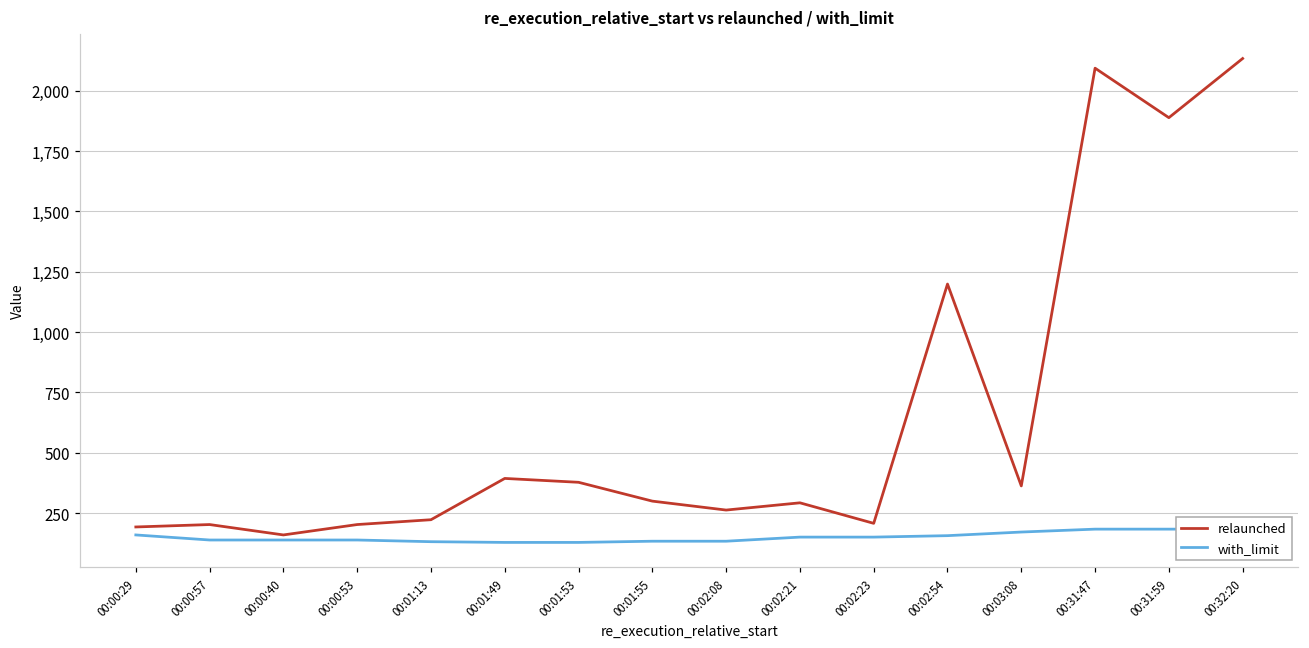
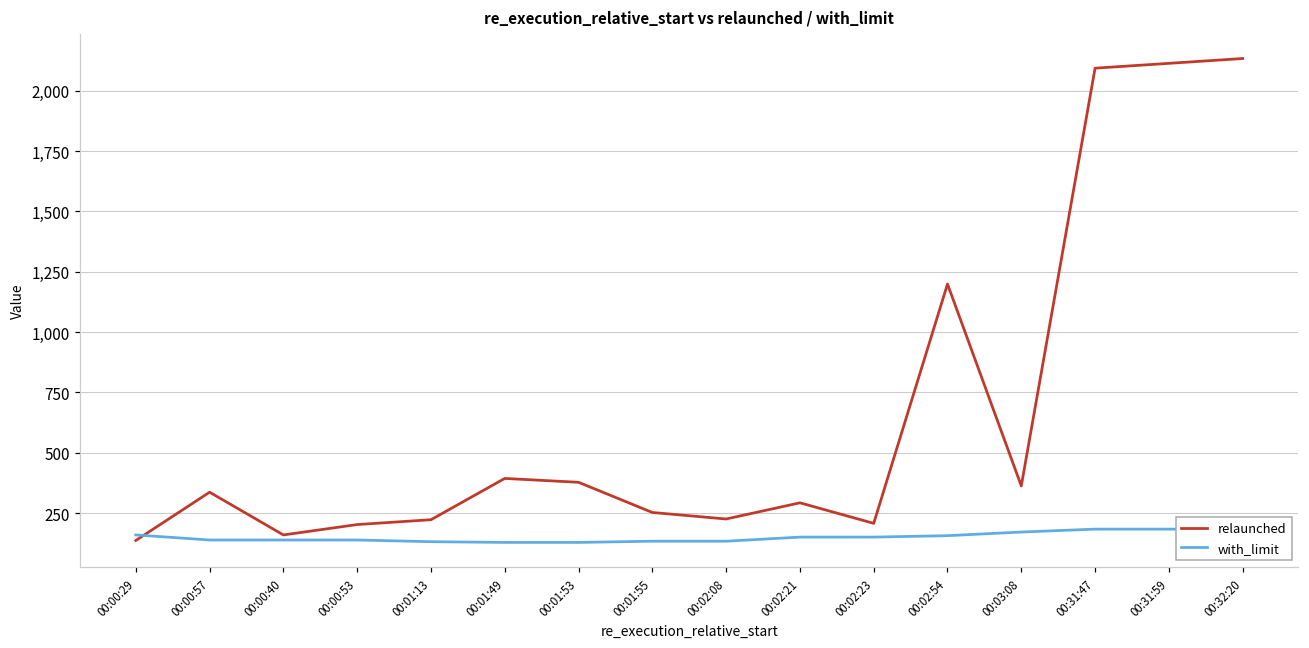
relaunched, 00:00:29: 190 -> 140
relaunched, 00:00:57: 200 -> 340
relaunched, 00:01:55: 300 -> 250
relaunched, 00:02:08: 260 -> 230
relaunched, 00:31:59: 1,890 -> 2,110
